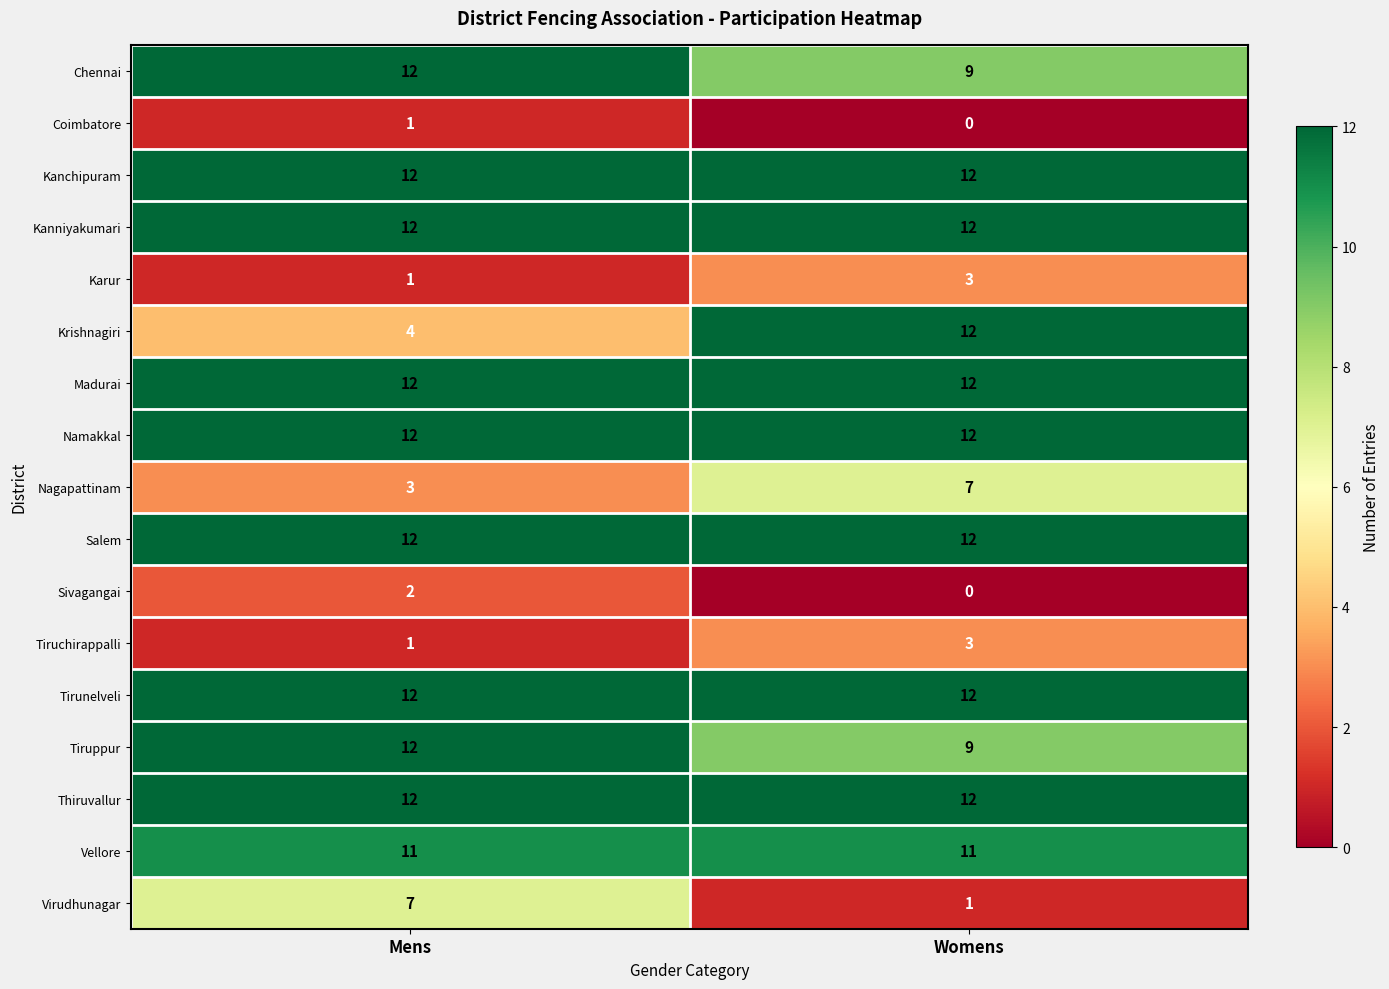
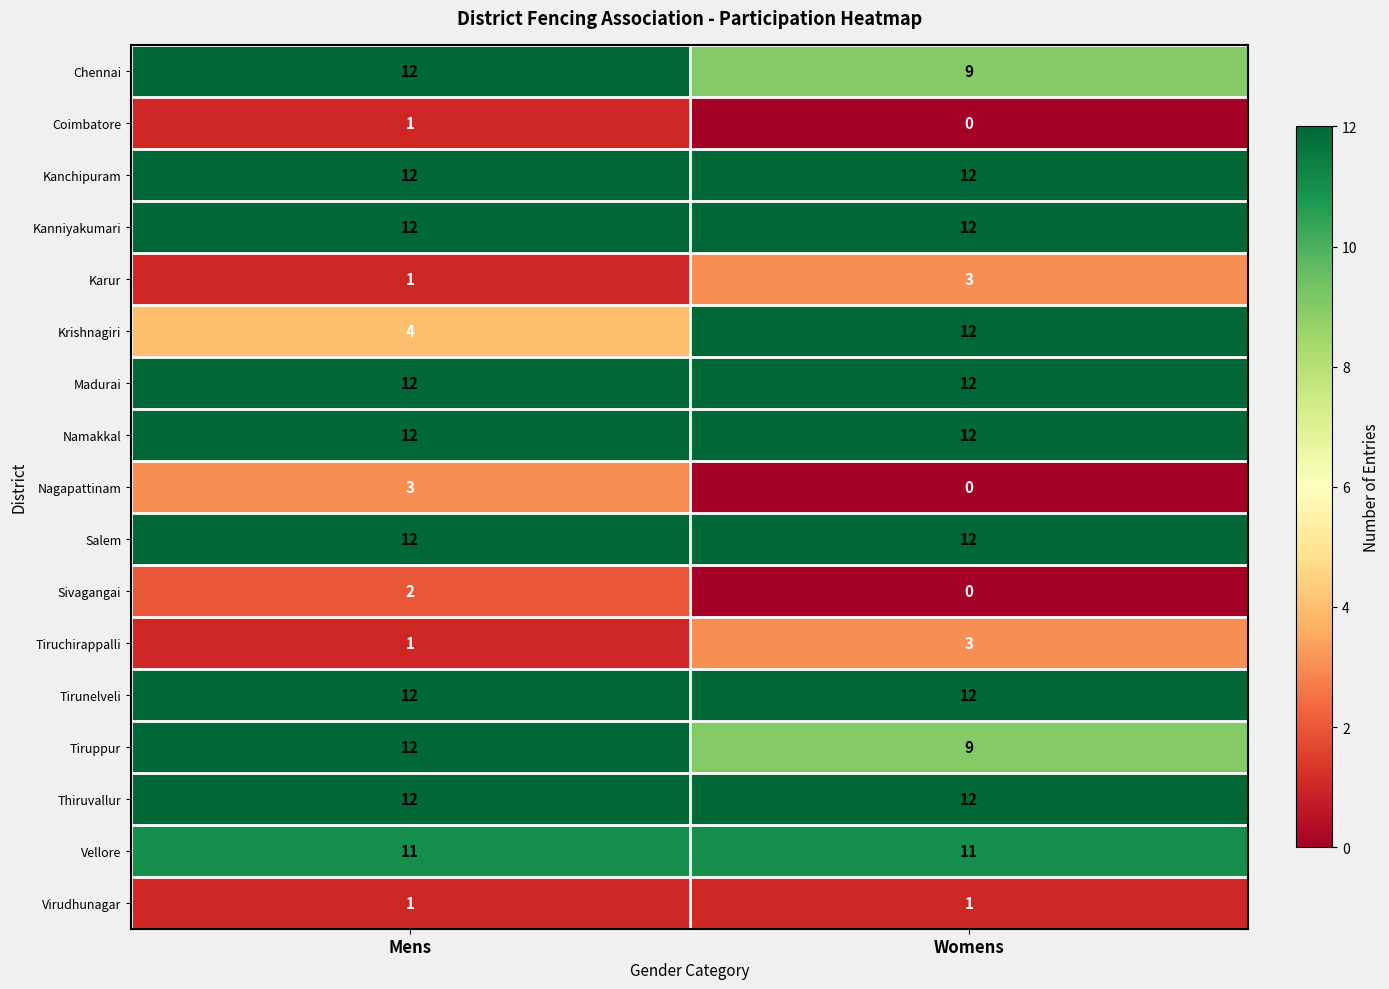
Nagapattinam, Womens: 7 -> 0
Virudhunagar, Mens: 7 -> 1
